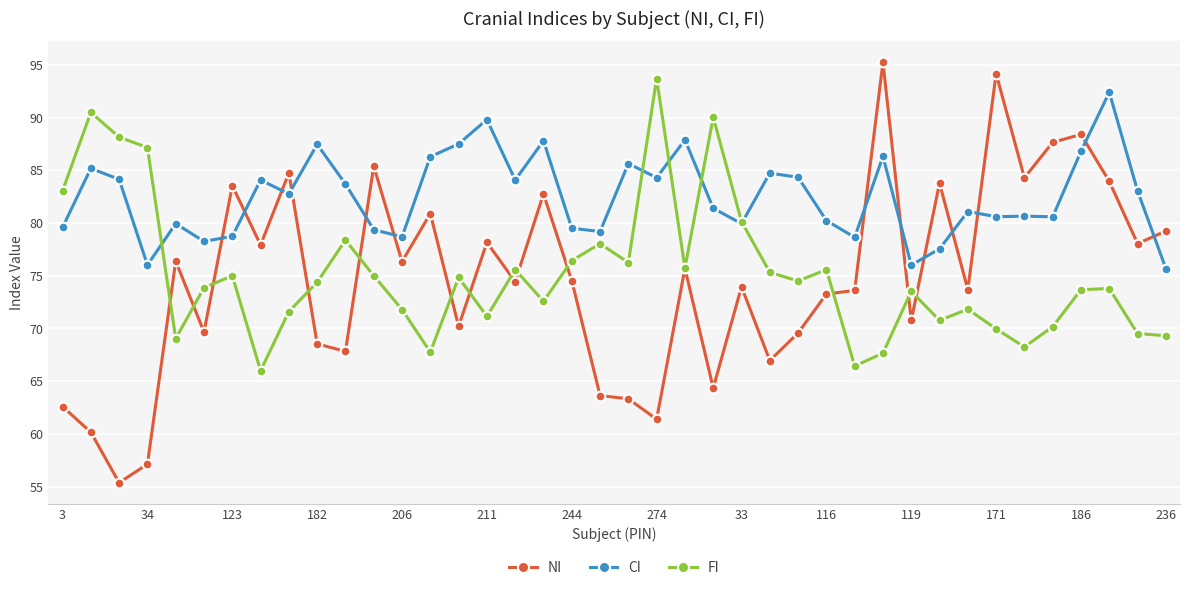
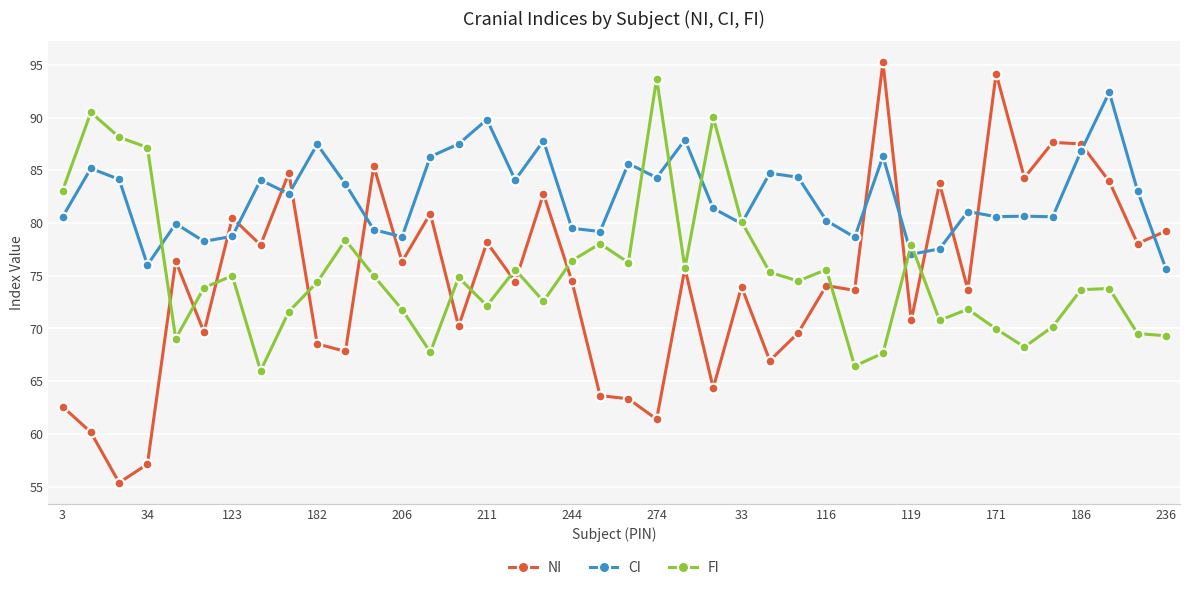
CI, 3: 79.6 -> 80.6
NI, 123: 83.5 -> 80.5
FI, 211: 71.1 -> 72.2
NI, 116: 73.3 -> 74.1
CI, 119: 76.0 -> 77.0
FI, 119: 73.5 -> 77.9
NI, 186: 88.4 -> 87.5
